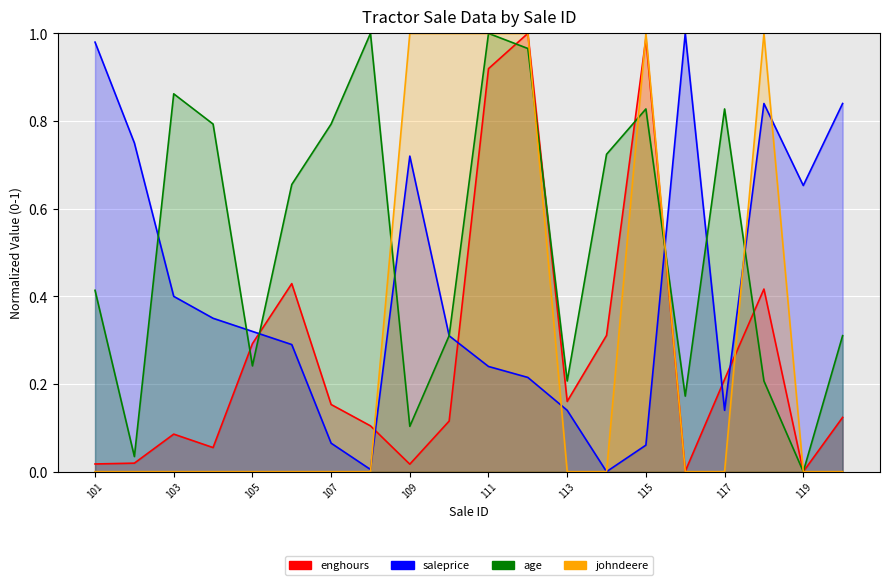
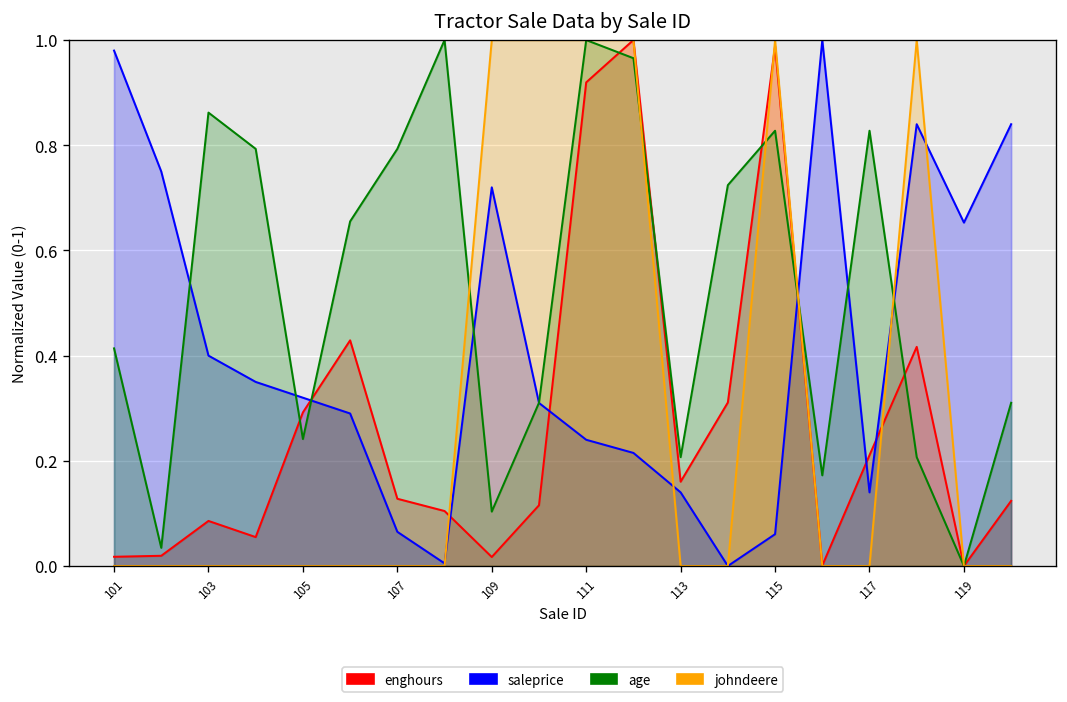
enghours, 107: 0.15 -> 0.13
